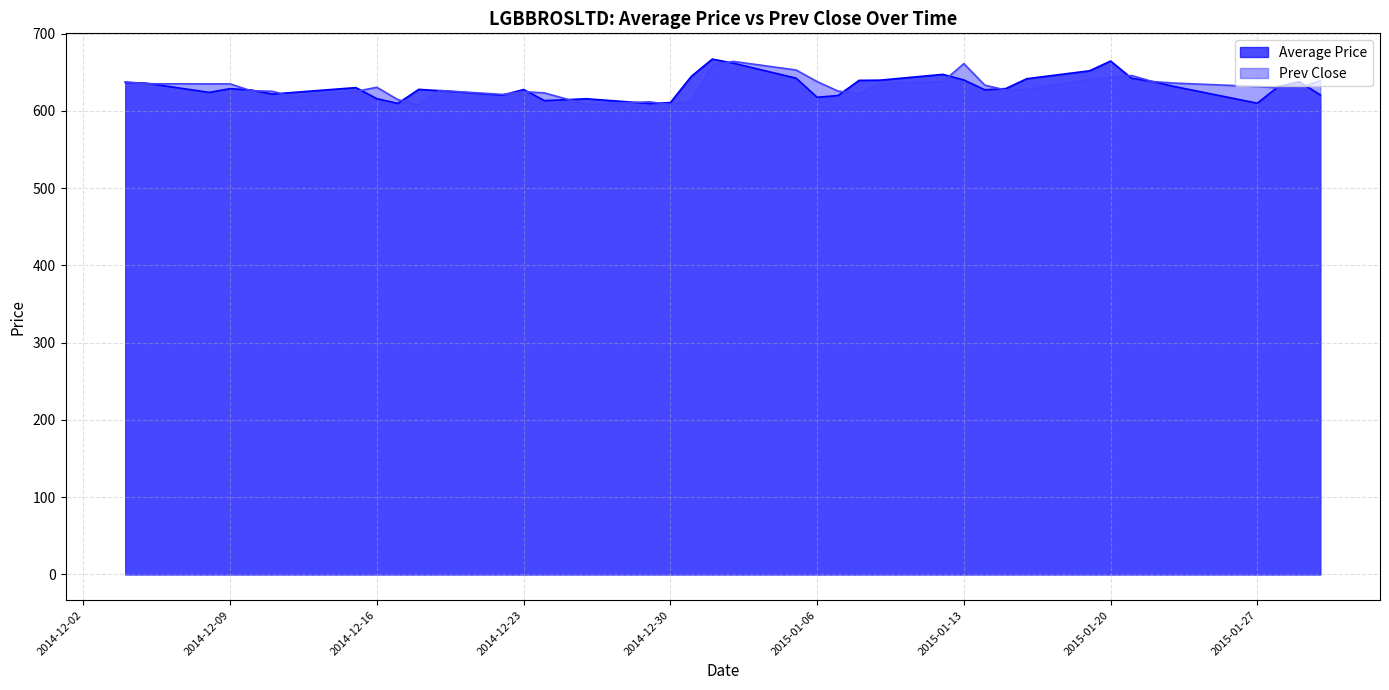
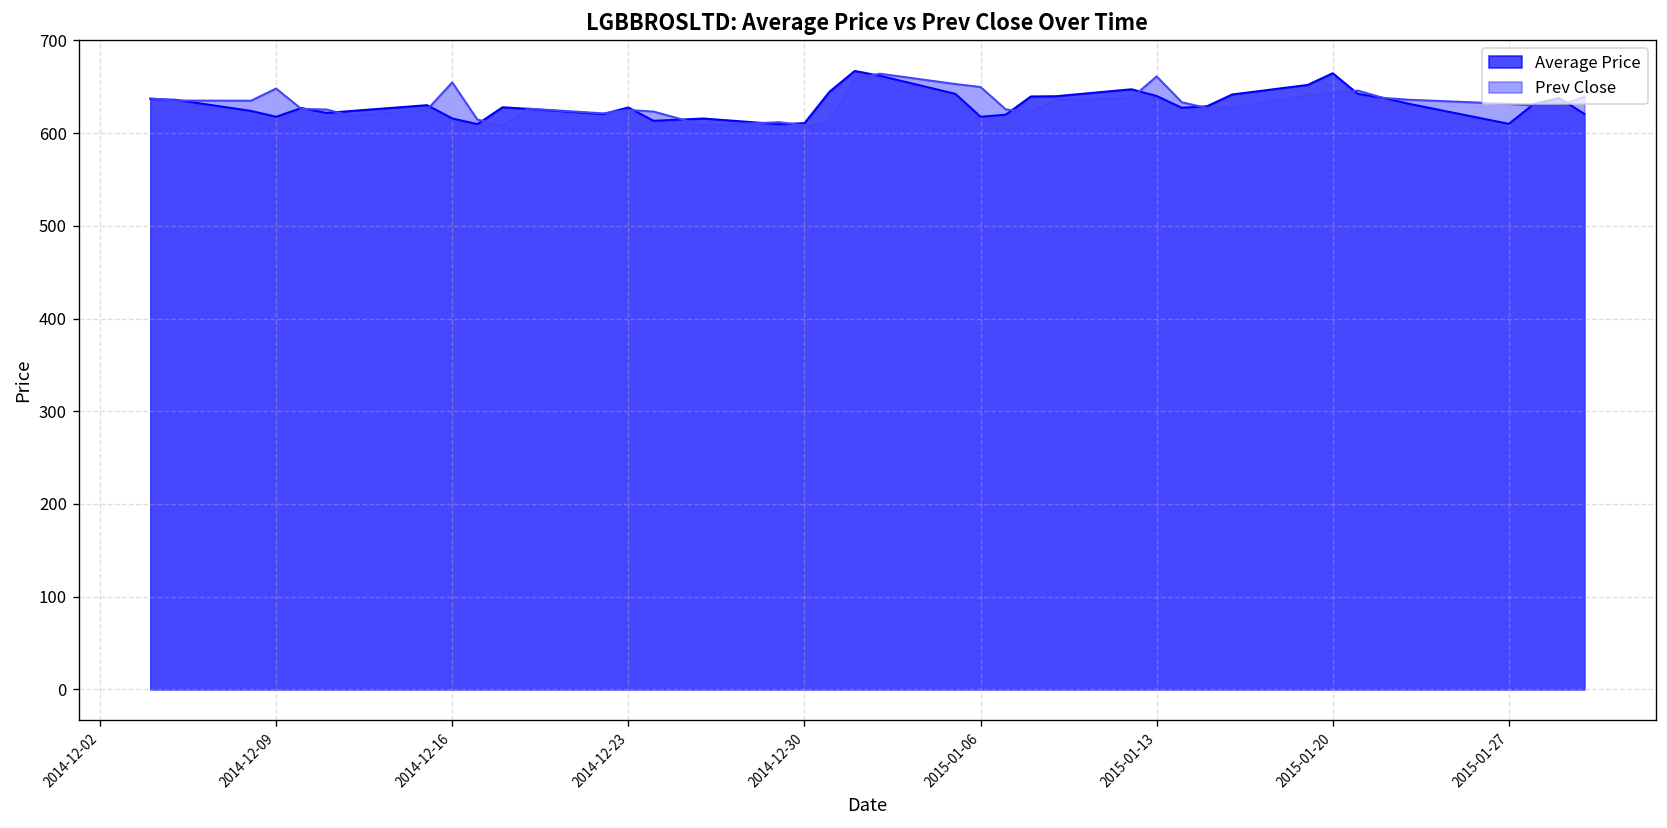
Average Price, 2014-12-09: 630 -> 620
Prev Close, 2014-12-09: 640 -> 650
Prev Close, 2014-12-16: 630 -> 650
Prev Close, 2015-01-06: 640 -> 650
